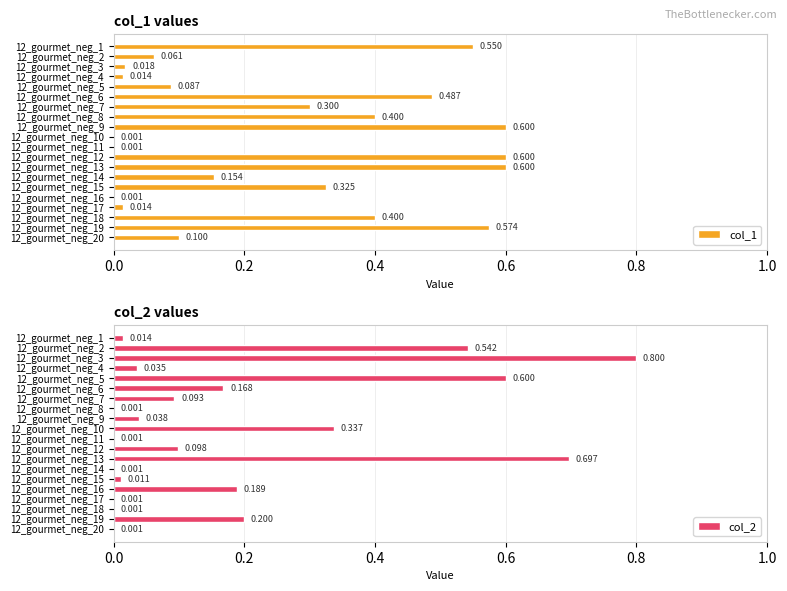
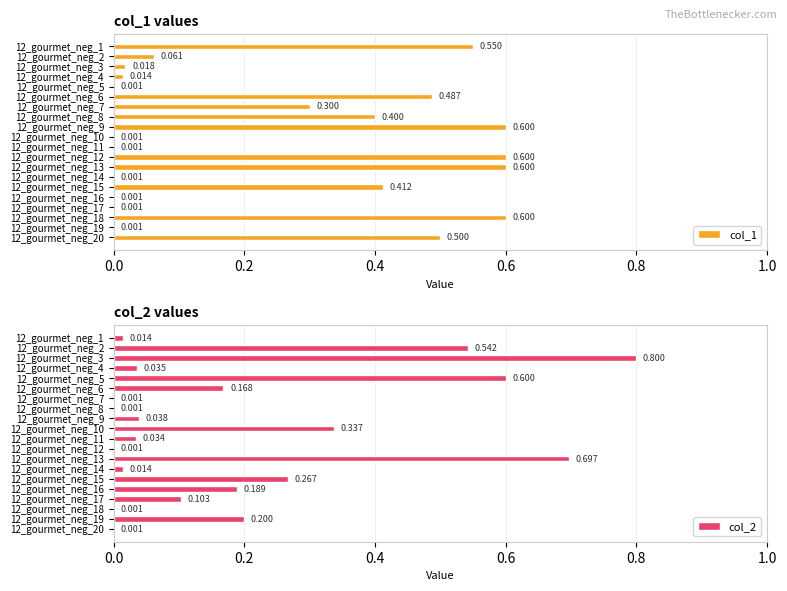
col_1 values, 12_gourmet_neg_5: 0.087 -> 0.001
col_1 values, 12_gourmet_neg_14: 0.154 -> 0.001
col_1 values, 12_gourmet_neg_15: 0.325 -> 0.412
col_1 values, 12_gourmet_neg_17: 0.014 -> 0.001
col_1 values, 12_gourmet_neg_18: 0.400 -> 0.600
col_1 values, 12_gourmet_neg_19: 0.574 -> 0.001
col_1 values, 12_gourmet_neg_20: 0.100 -> 0.500
col_2 values, 12_gourmet_neg_7: 0.093 -> 0.001
col_2 values, 12_gourmet_neg_11: 0.001 -> 0.034
col_2 values, 12_gourmet_neg_12: 0.098 -> 0.001
col_2 values, 12_gourmet_neg_14: 0.001 -> 0.014
col_2 values, 12_gourmet_neg_15: 0.011 -> 0.267
col_2 values, 12_gourmet_neg_17: 0.001 -> 0.103
